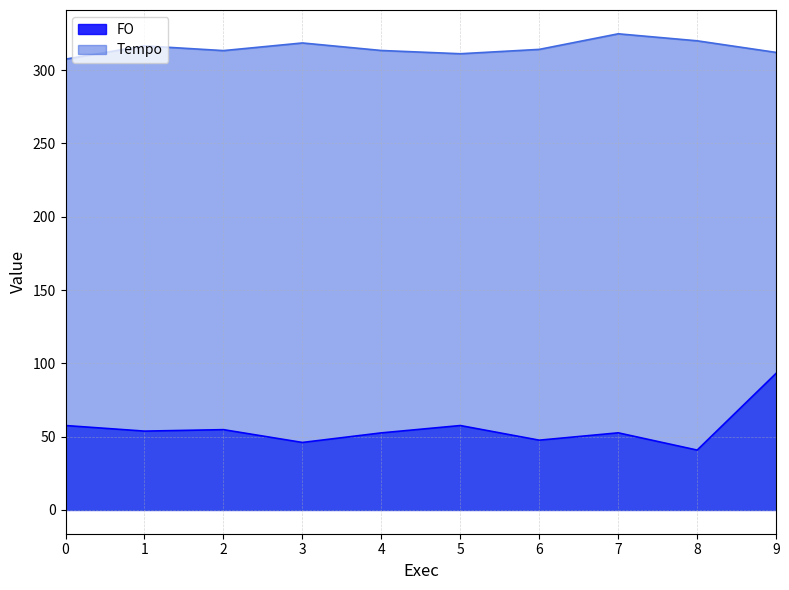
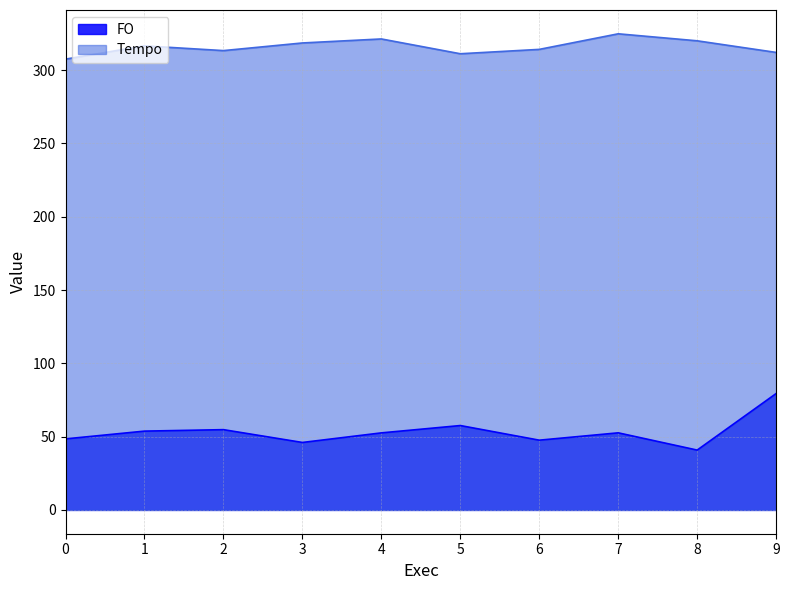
FO, 0: 58 -> 48
Tempo, 4: 313 -> 321
FO, 9: 93 -> 79
